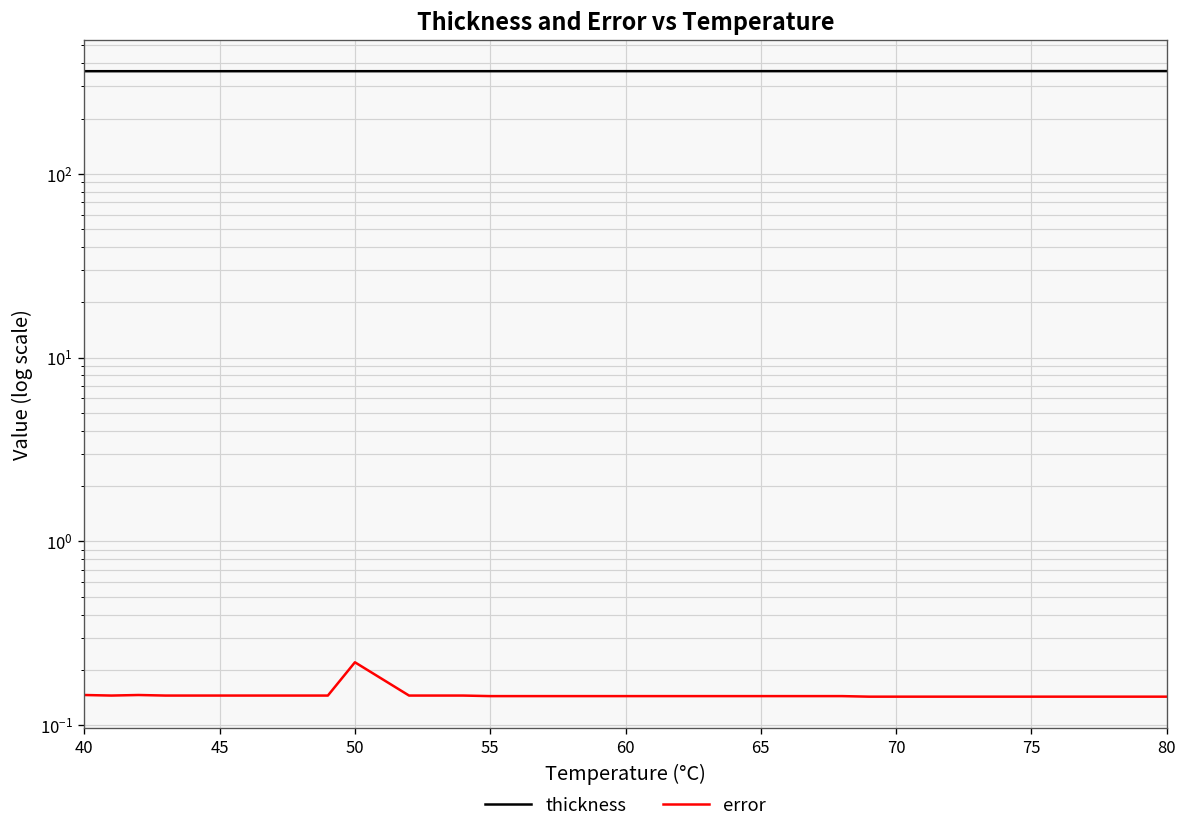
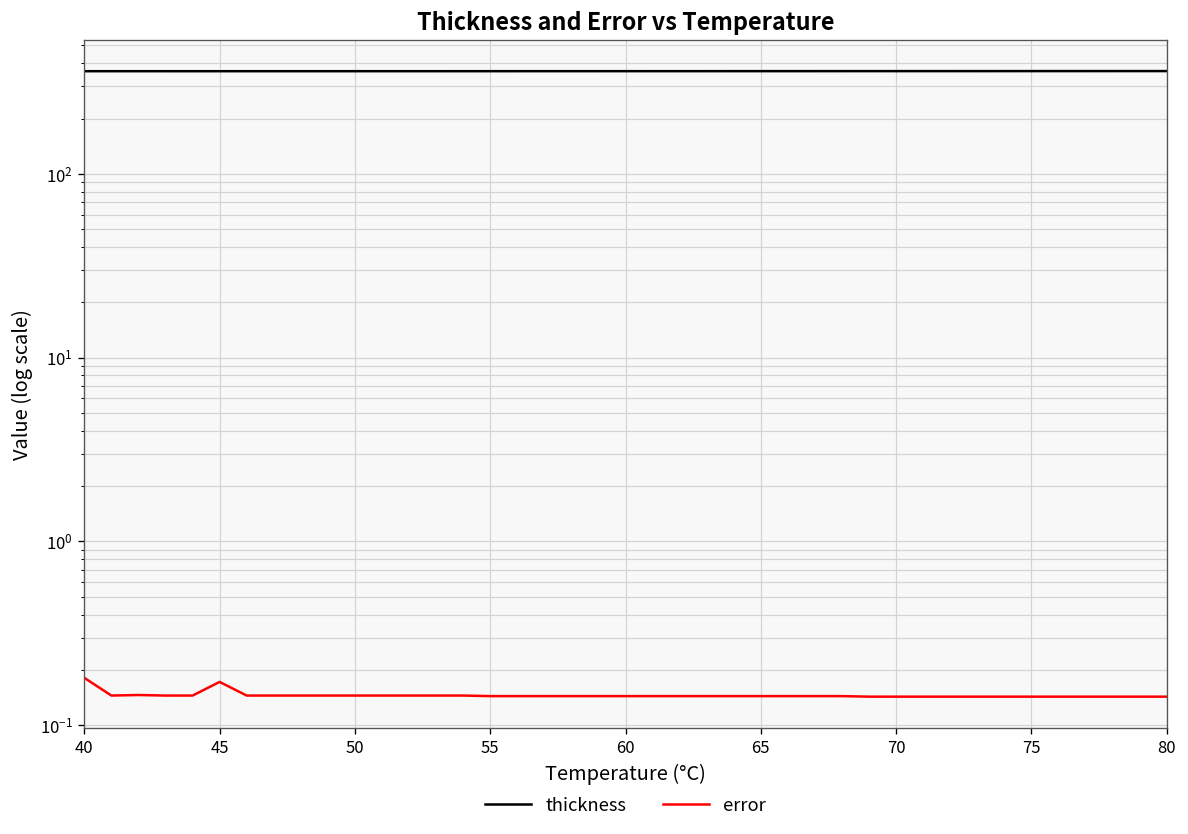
error, 40: 0.15 -> 0.18
error, 45: 0.15 -> 0.17
error, 50: 0.22 -> 0.15
